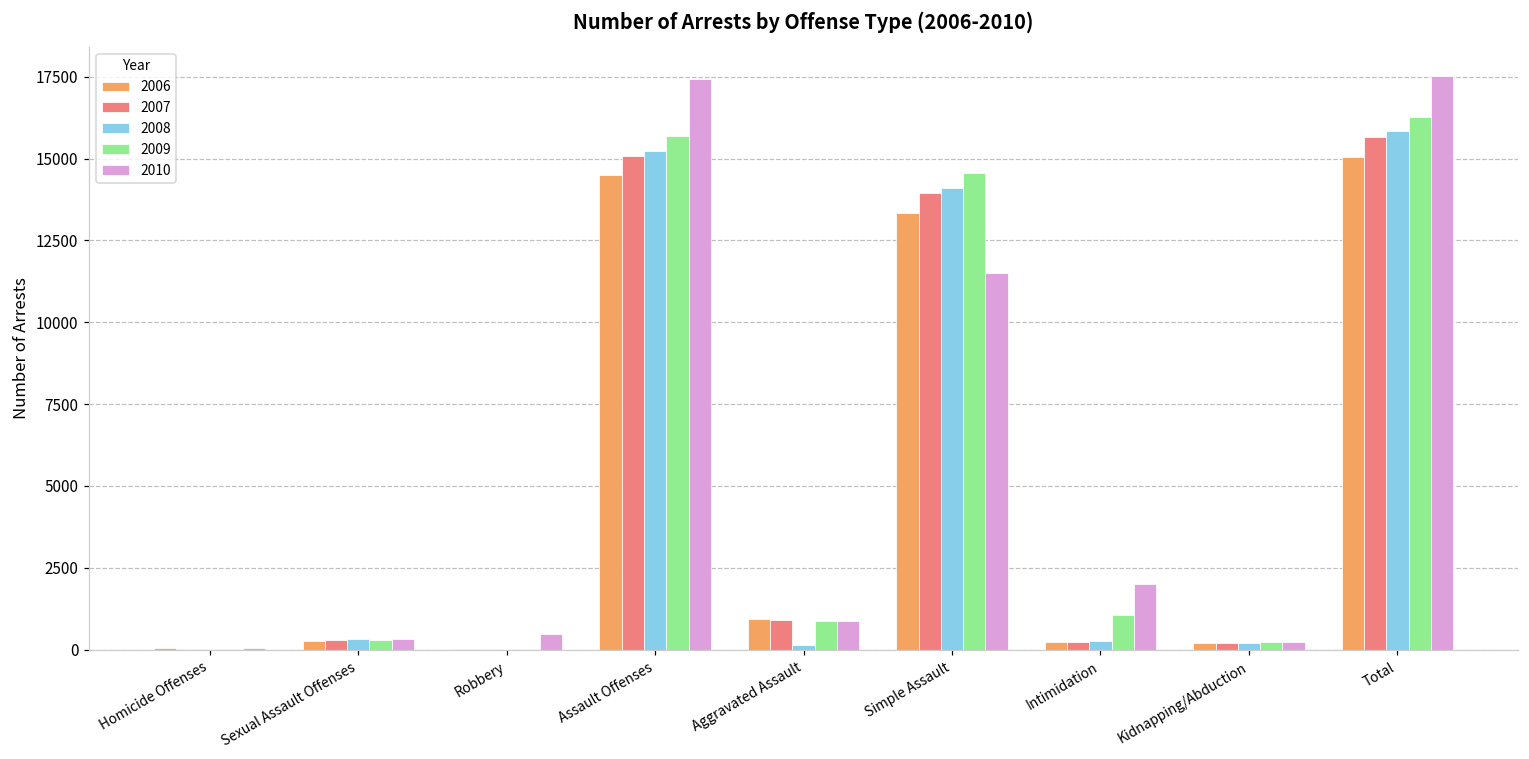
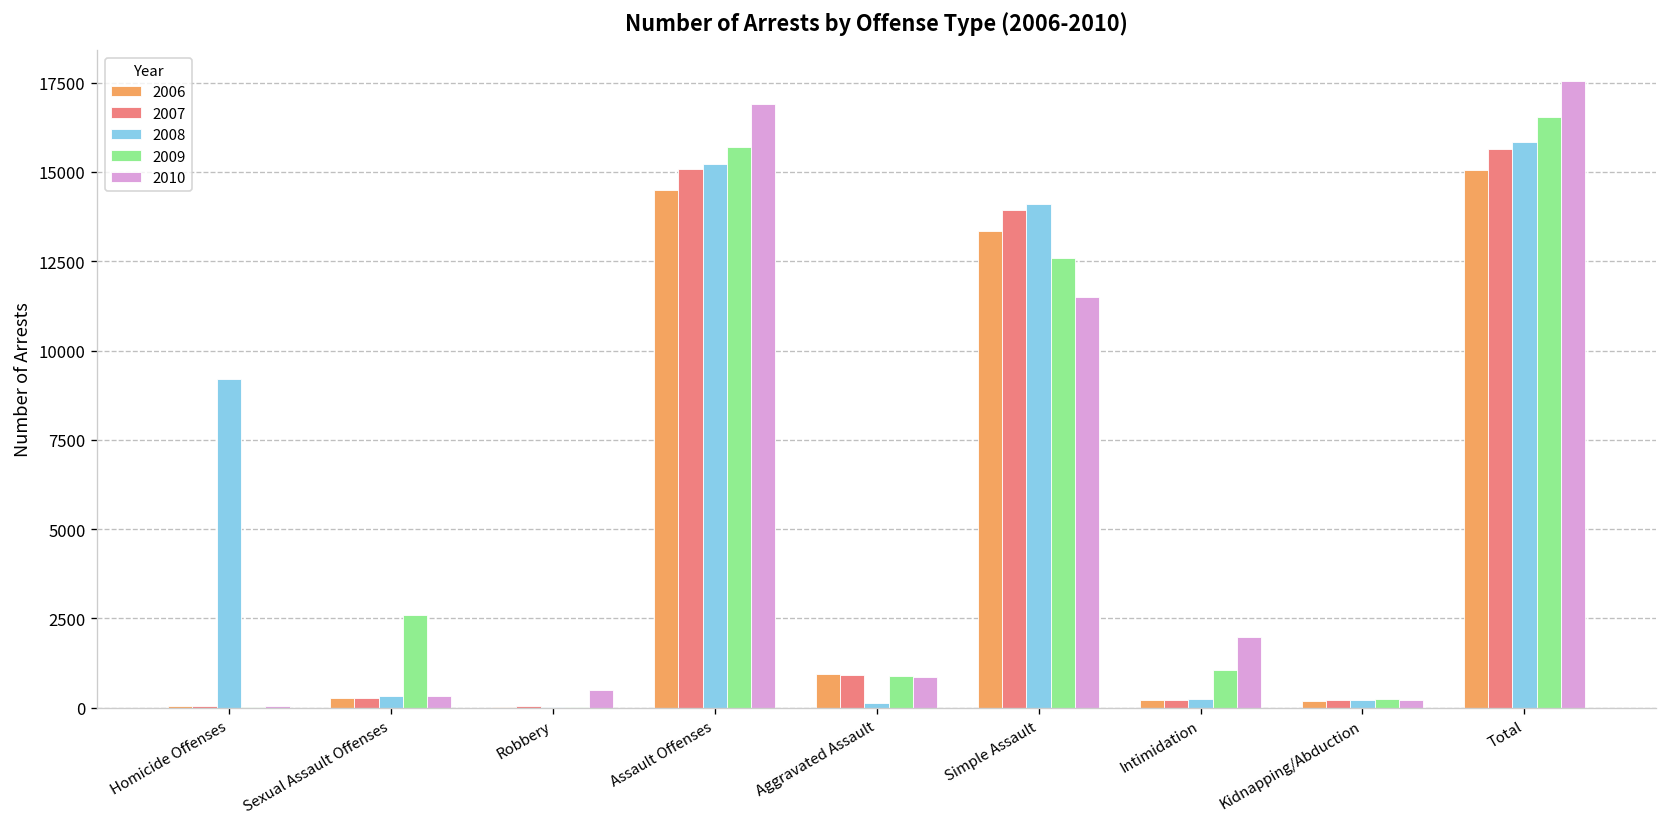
2008, Homicide Offenses: 0 -> 9200
2009, Sexual Assault Offenses: 300 -> 2600
2010, Assault Offenses: 17400 -> 16900
2009, Simple Assault: 14500 -> 12600
2009, Total: 16300 -> 16500
